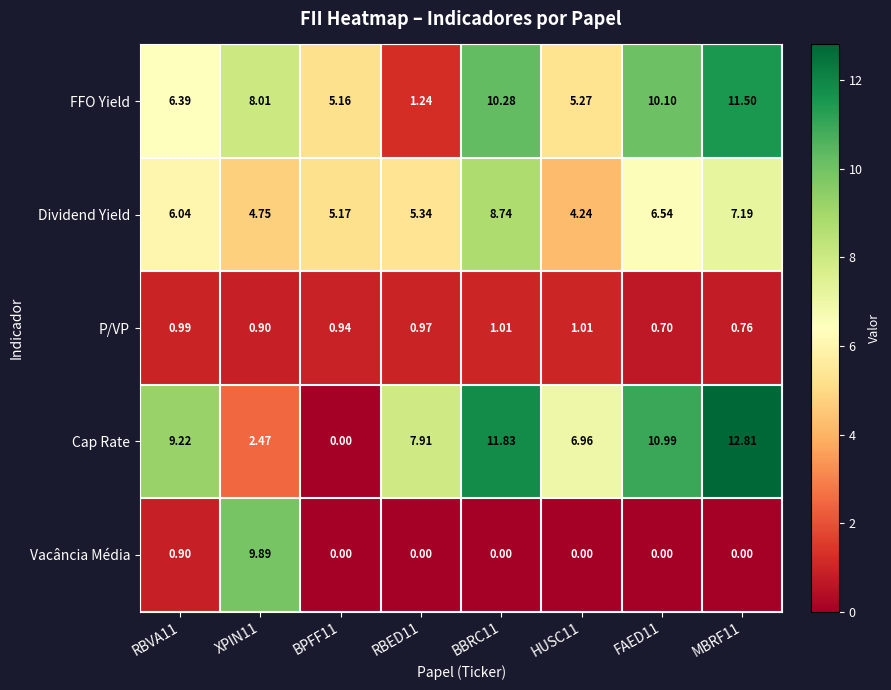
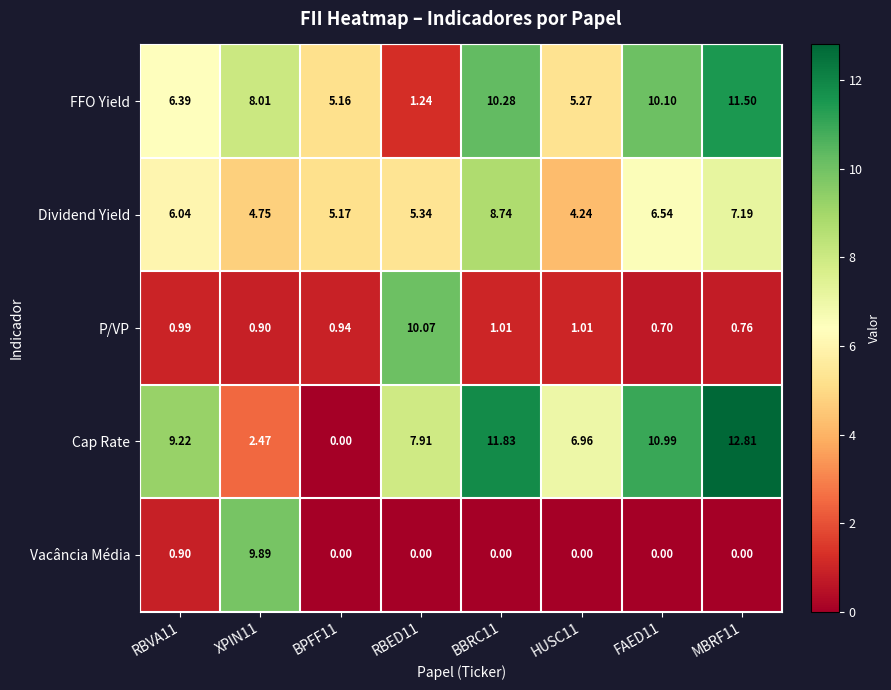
P/VP, RBED11: 0.97 -> 10.07
